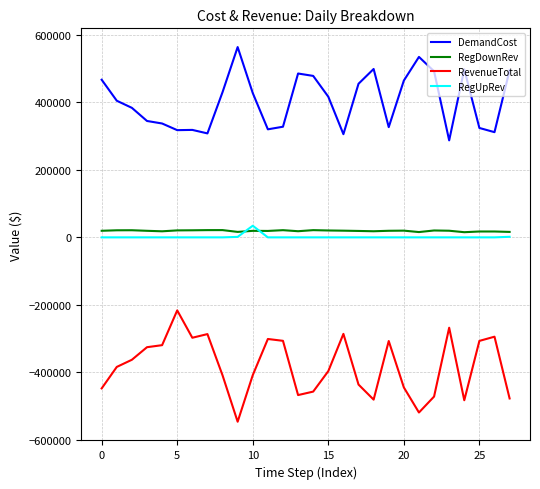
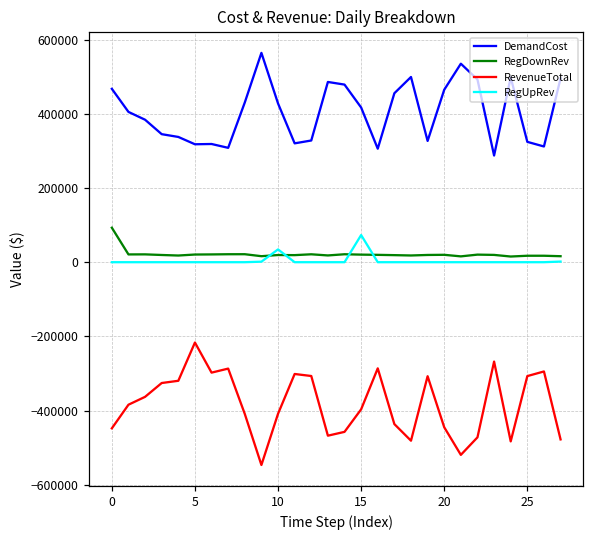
RegDownRev, 0: 20000 -> 90000
RegUpRev, 15: 0 -> 70000
